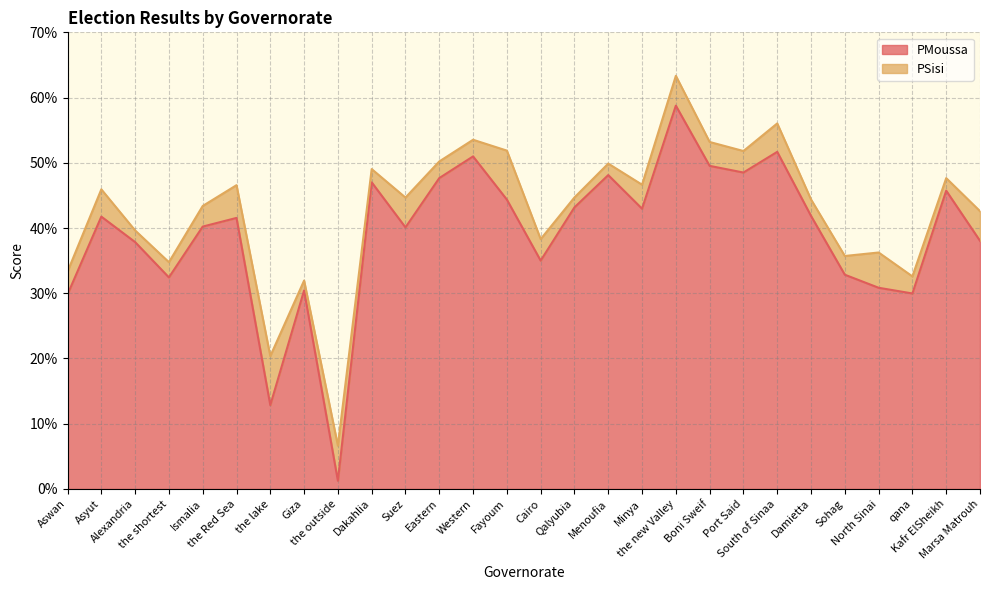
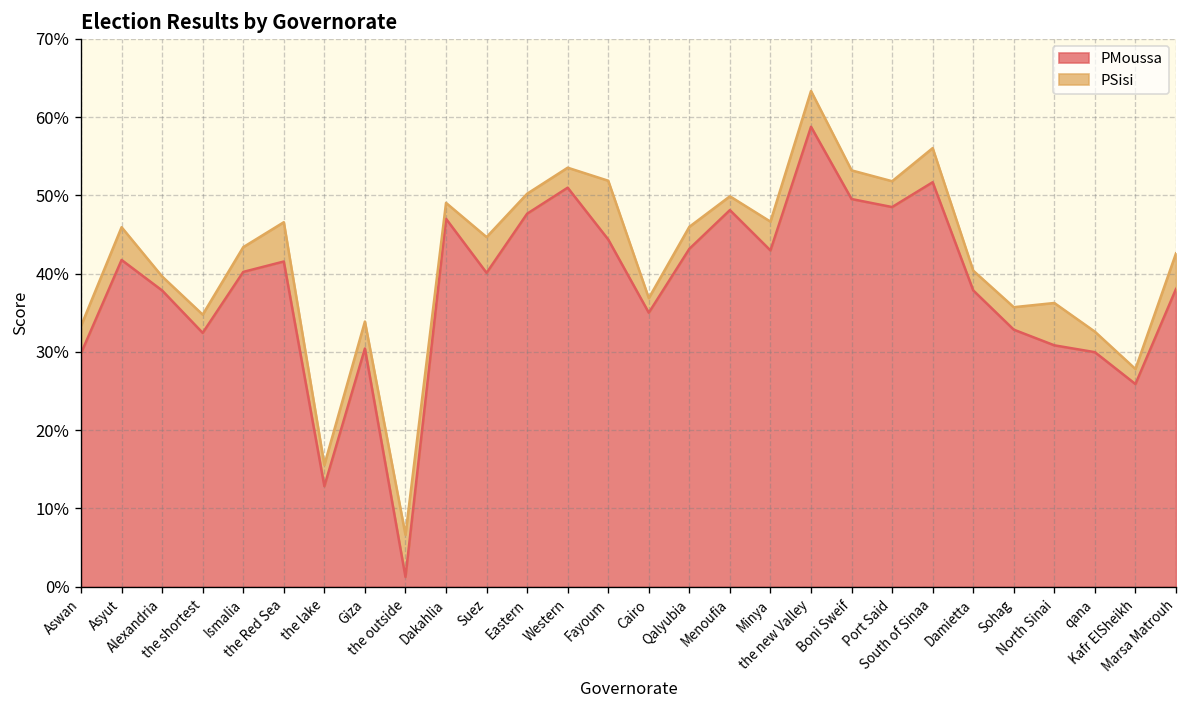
PSisi, the lake: 8% -> 3%
PSisi, Giza: 2% -> 3%
PSisi, Cairo: 3% -> 2%
PSisi, Qalyubia: 2% -> 3%
PMoussa, Damietta: 42% -> 38%
PMoussa, Kafr ElSheikh: 46% -> 26%
